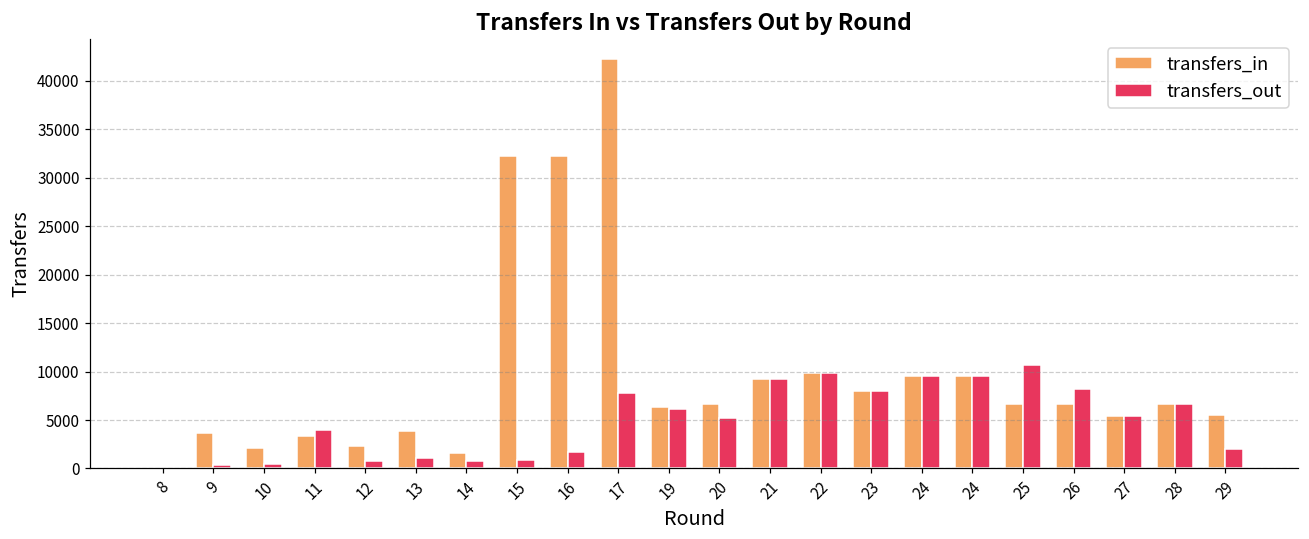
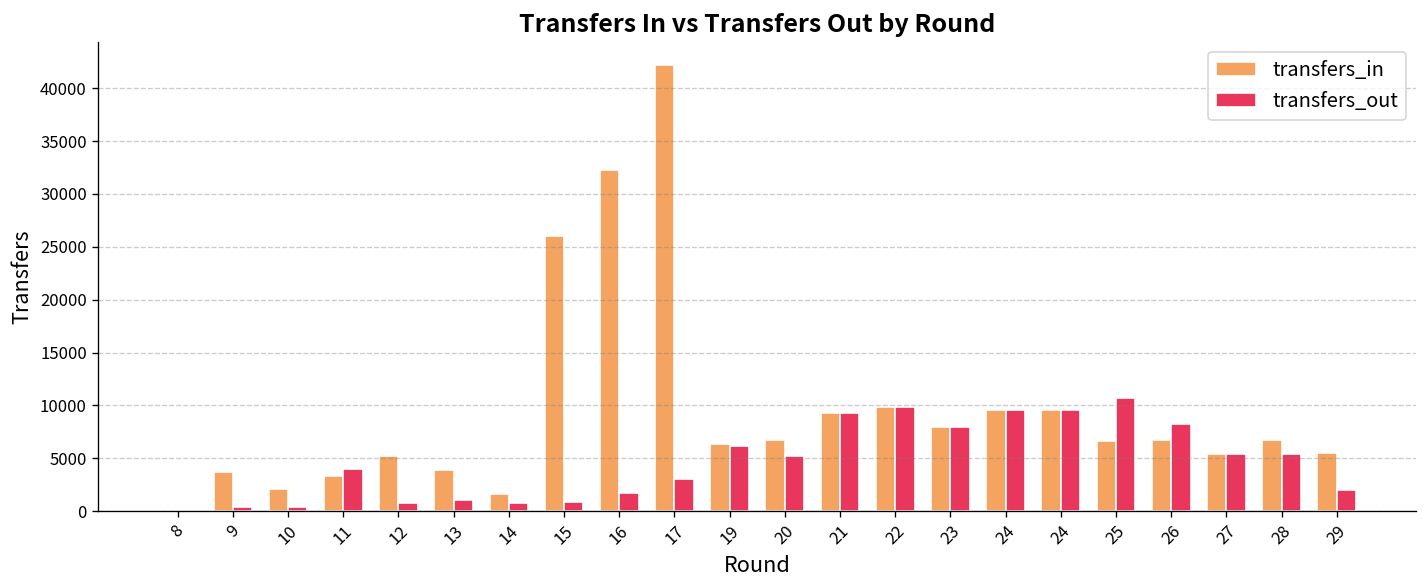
transfers_in, 12: 2000 -> 5000
transfers_in, 15: 32000 -> 26000
transfers_out, 17: 8000 -> 3000
transfers_out, 28: 7000 -> 5000
